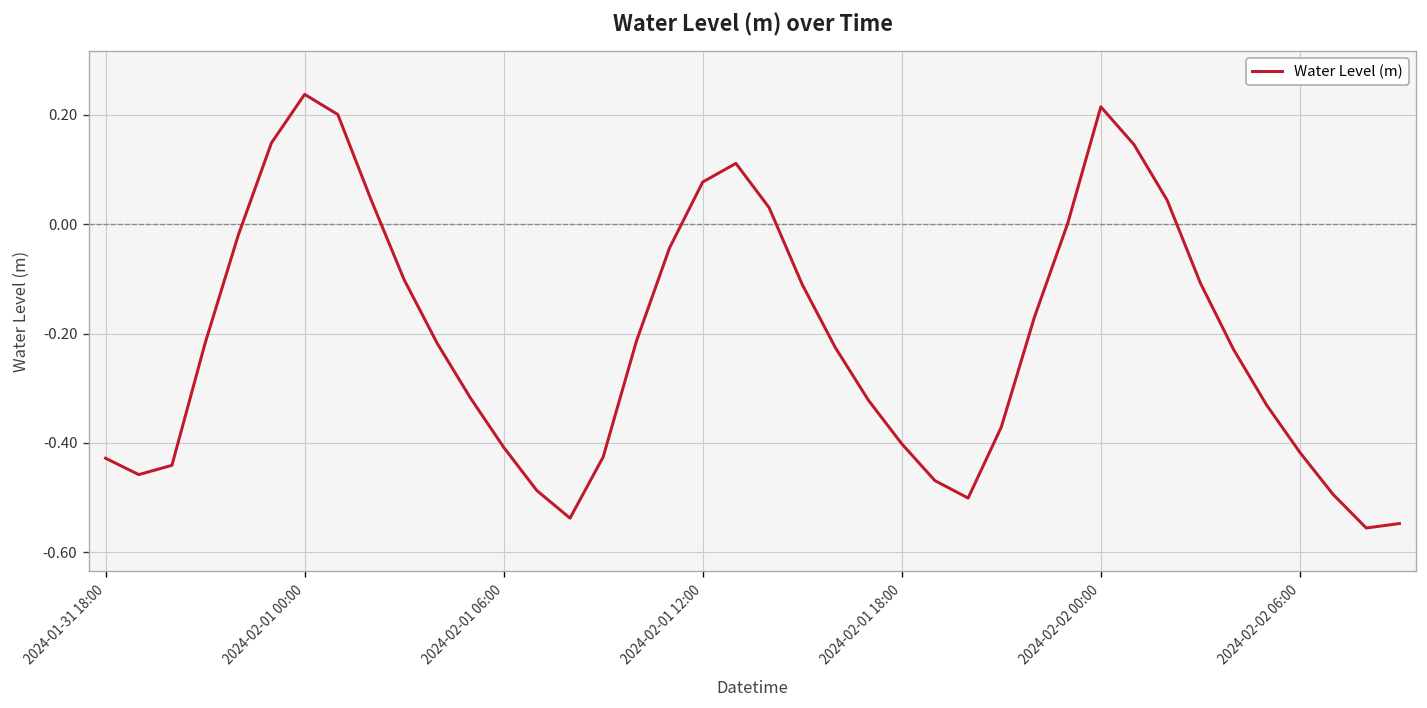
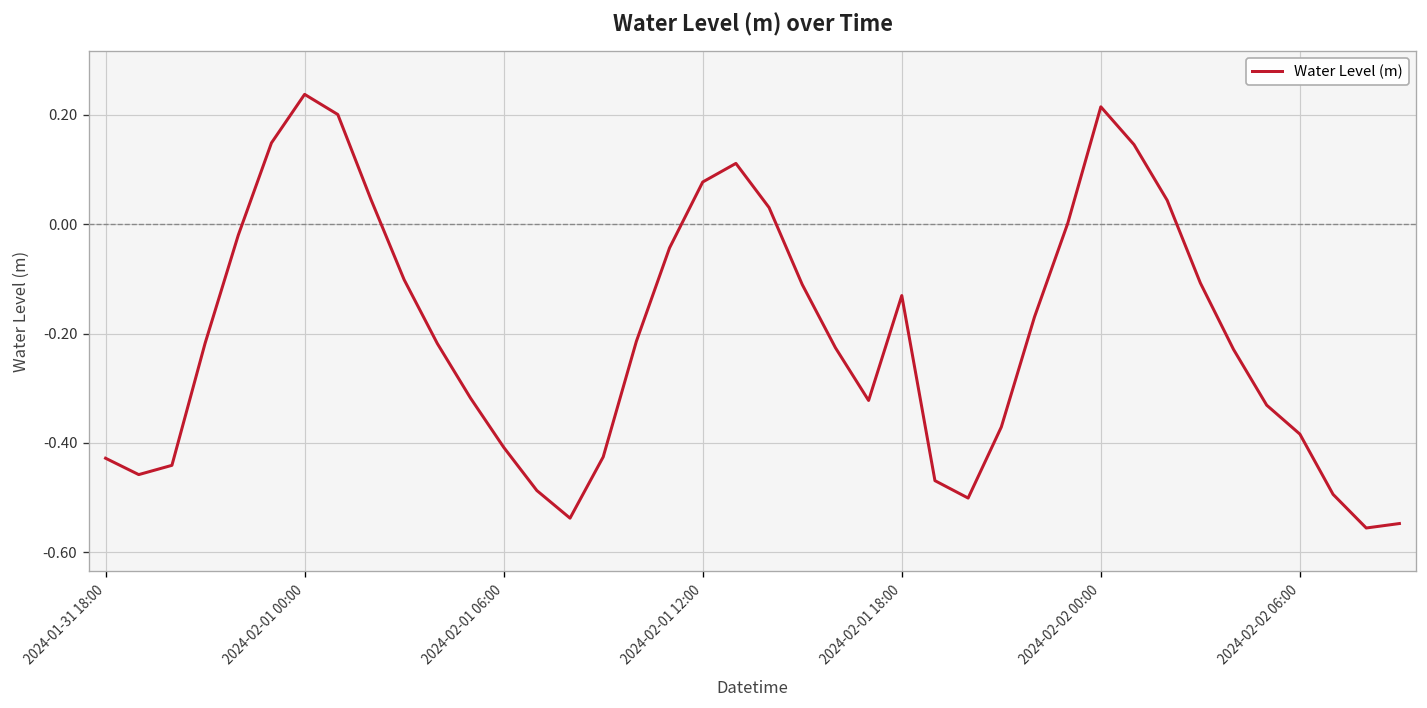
2024-02-01 18:00: -0.40 -> -0.13
2024-02-02 06:00: -0.42 -> -0.38
